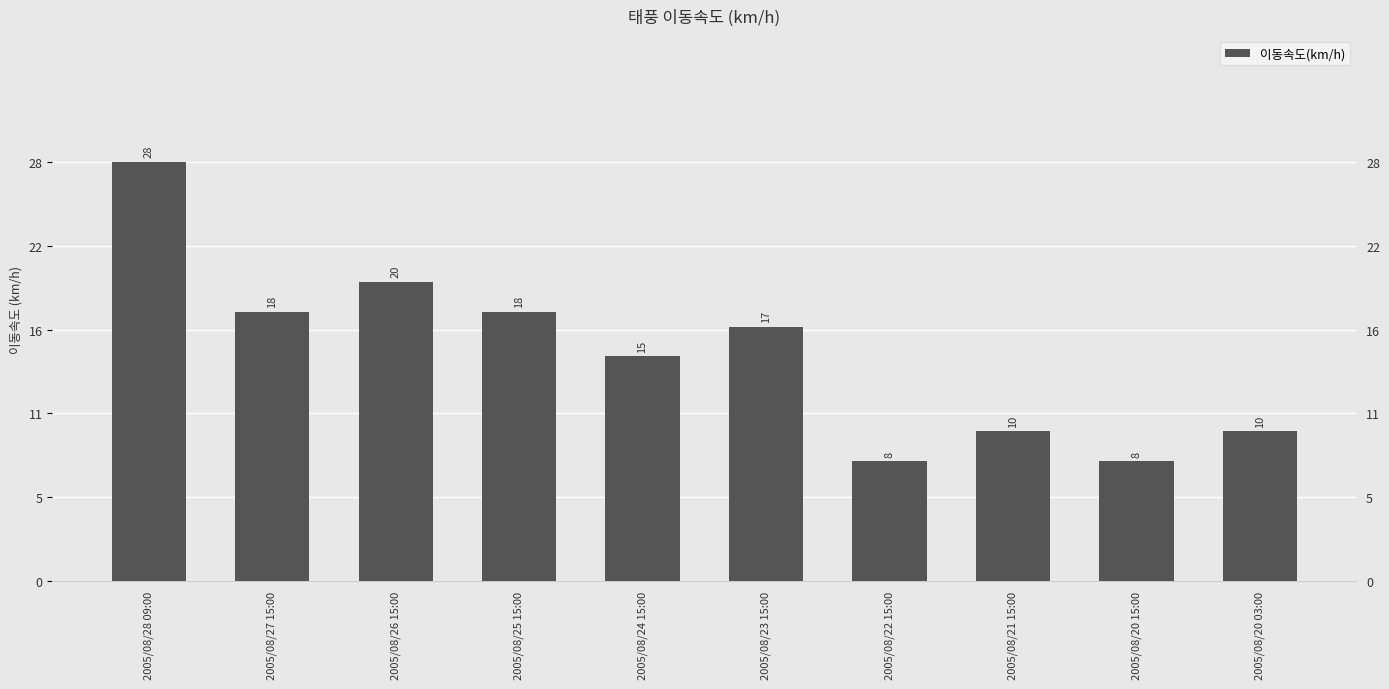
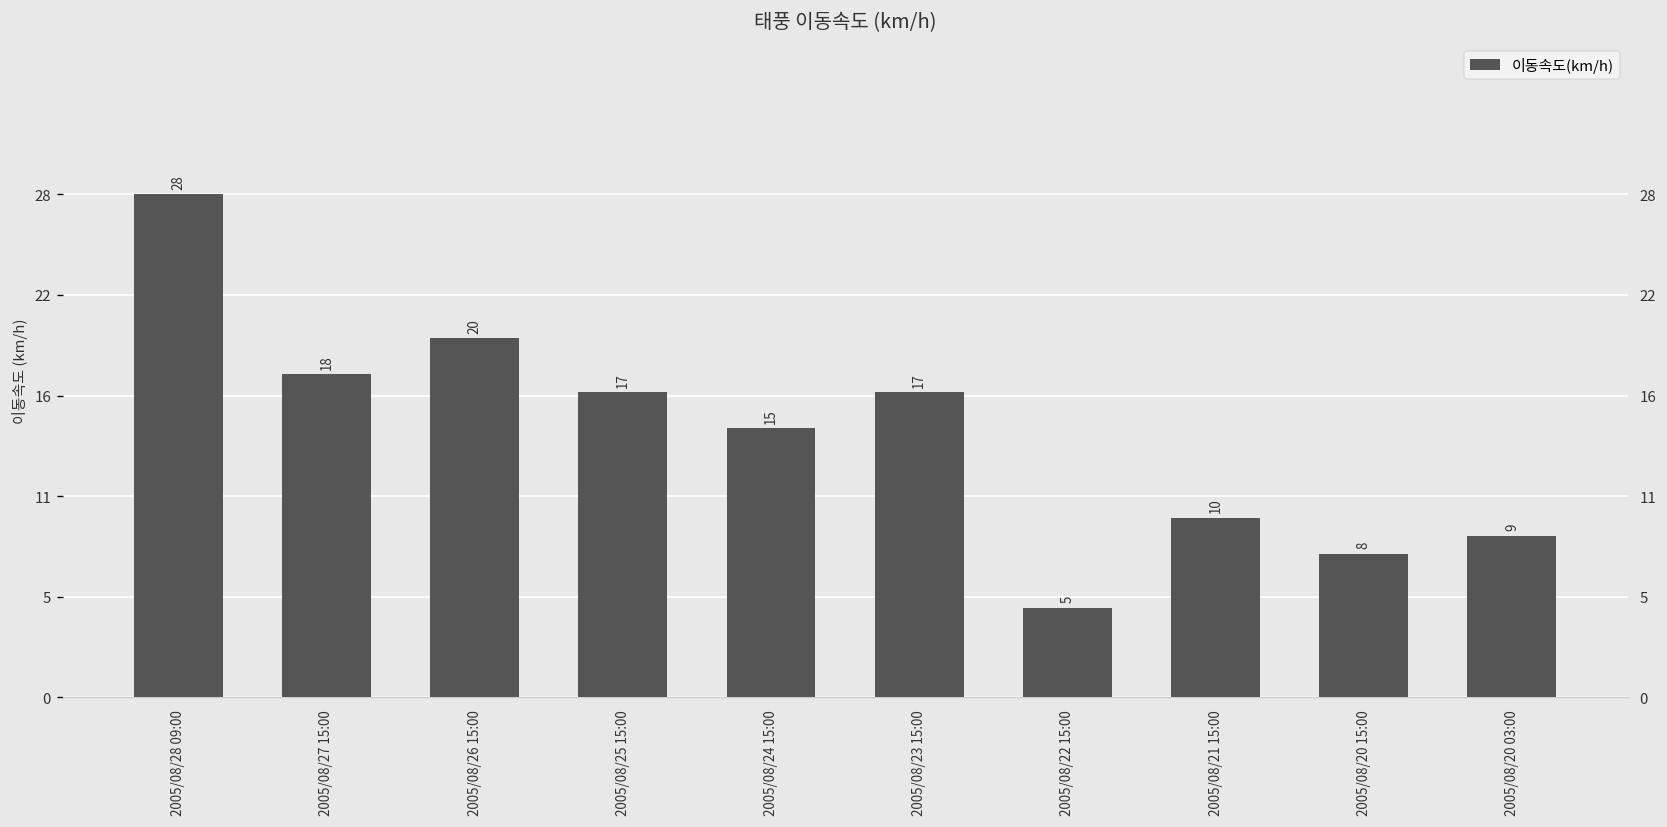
2005/08/25 15:00: 18 -> 17
2005/08/22 15:00: 8 -> 5
2005/08/20 03:00: 10 -> 9
